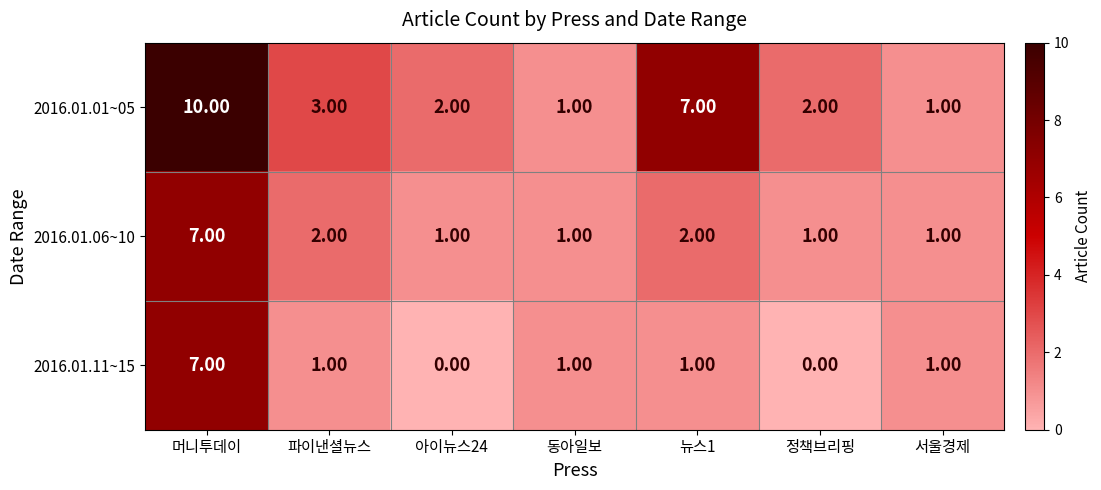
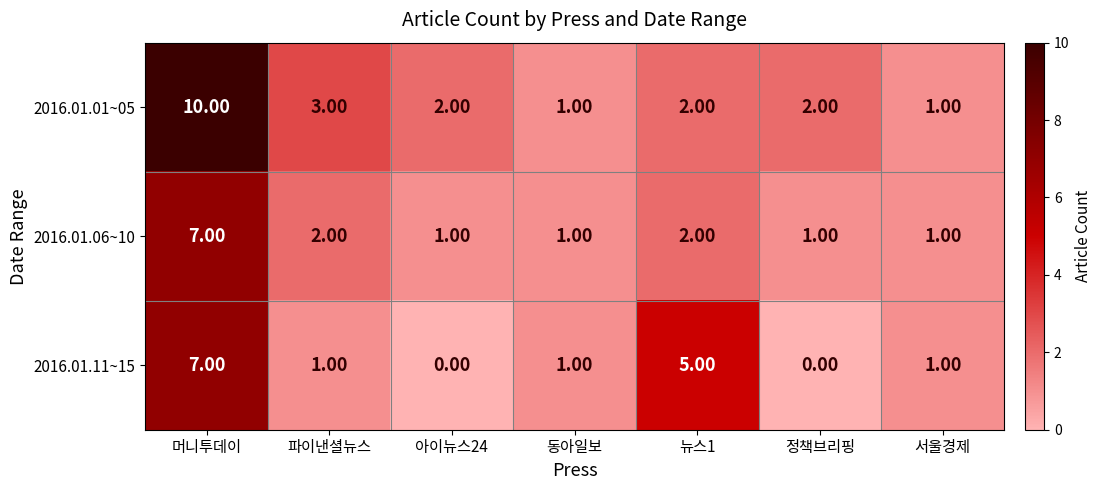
2016.01.01~05, 뉴스1: 7.00 -> 2.00
2016.01.11~15, 뉴스1: 1.00 -> 5.00
